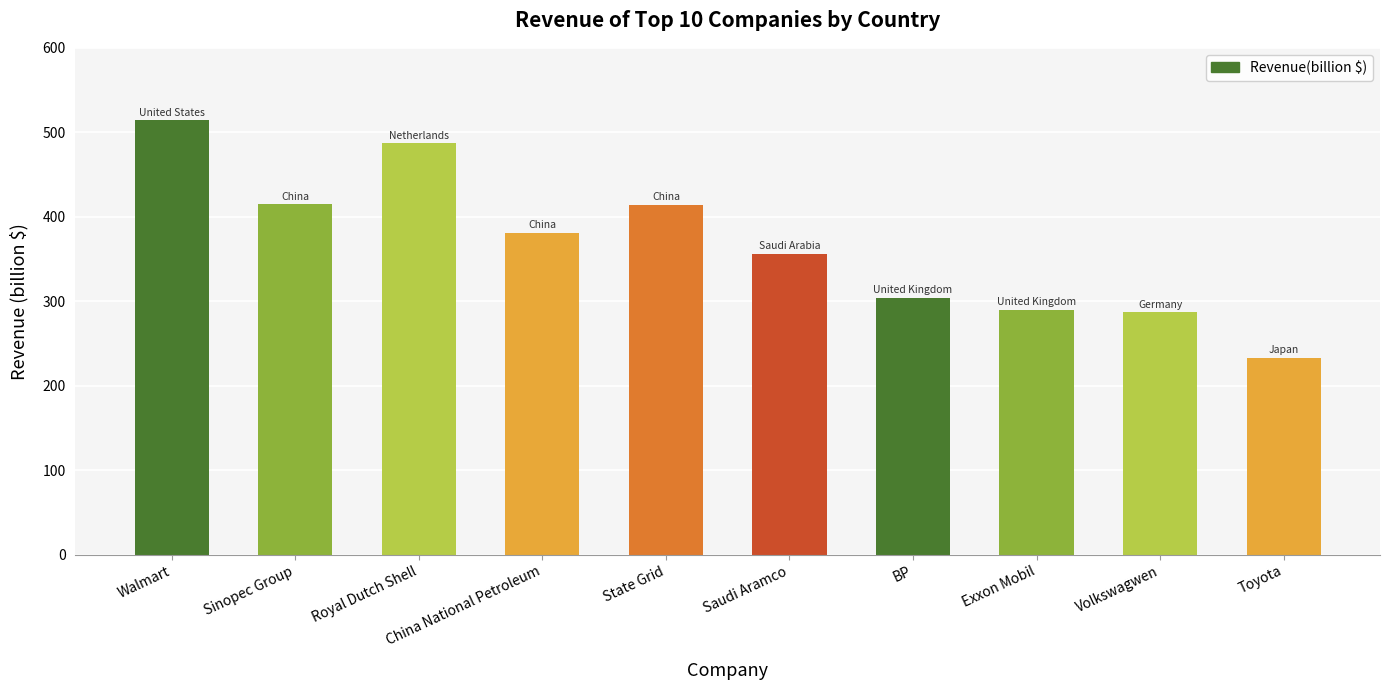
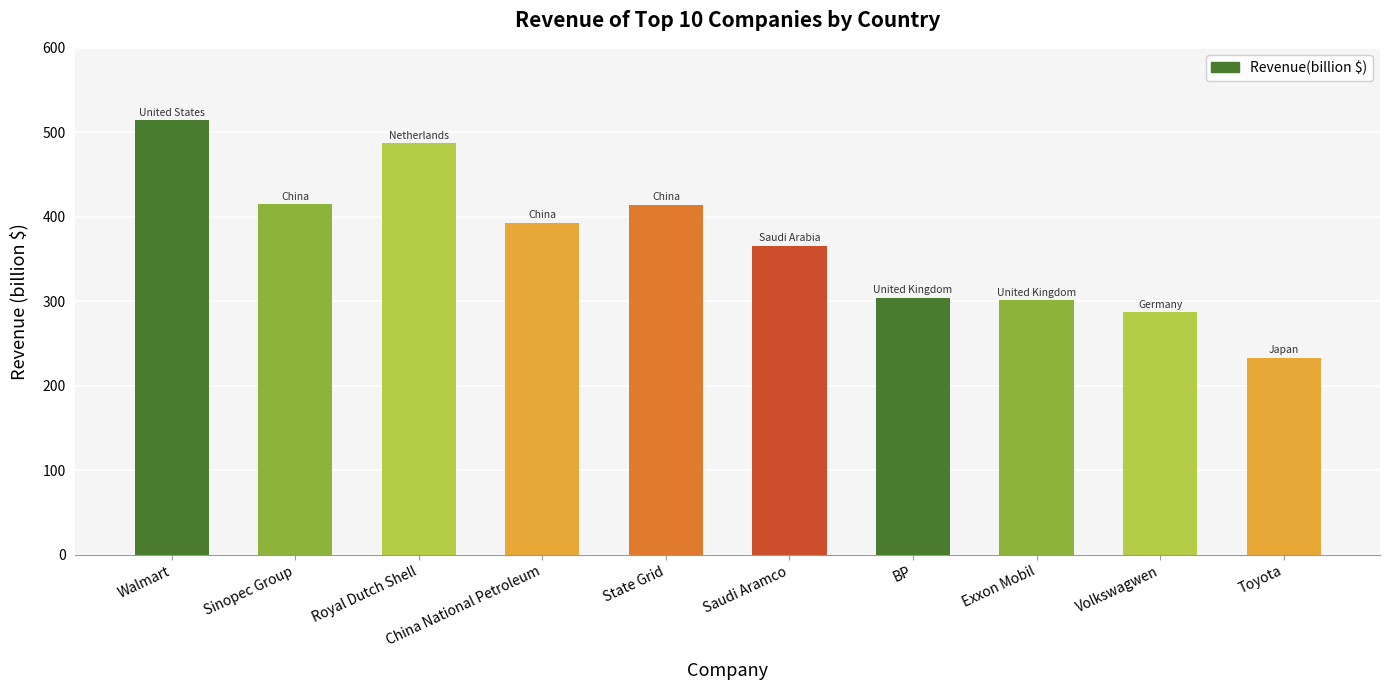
China National Petroleum: 380 -> 390
Saudi Aramco: 360 -> 370
Exxon Mobil: 290 -> 300
